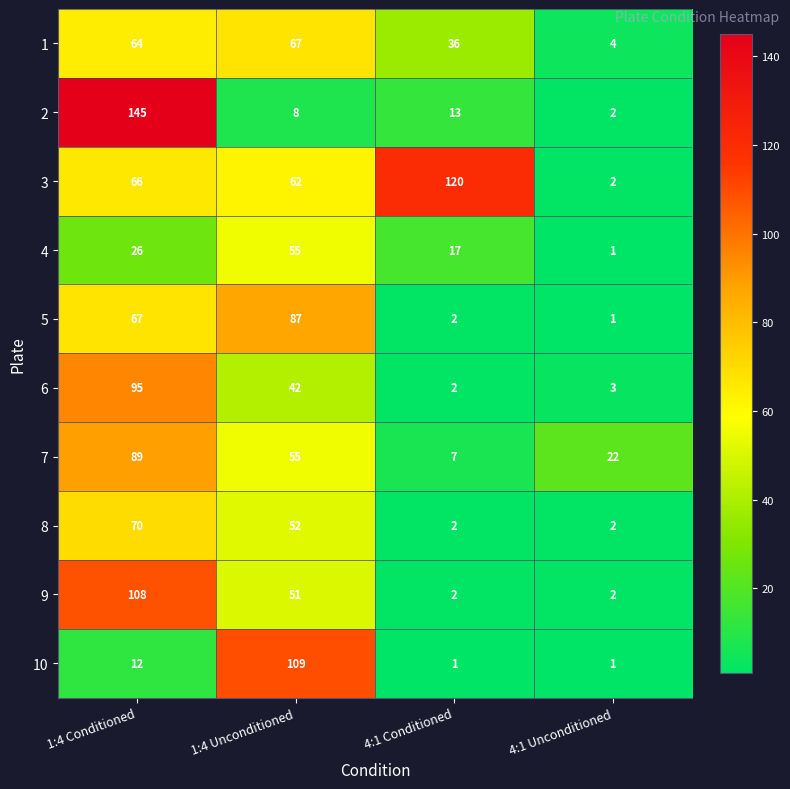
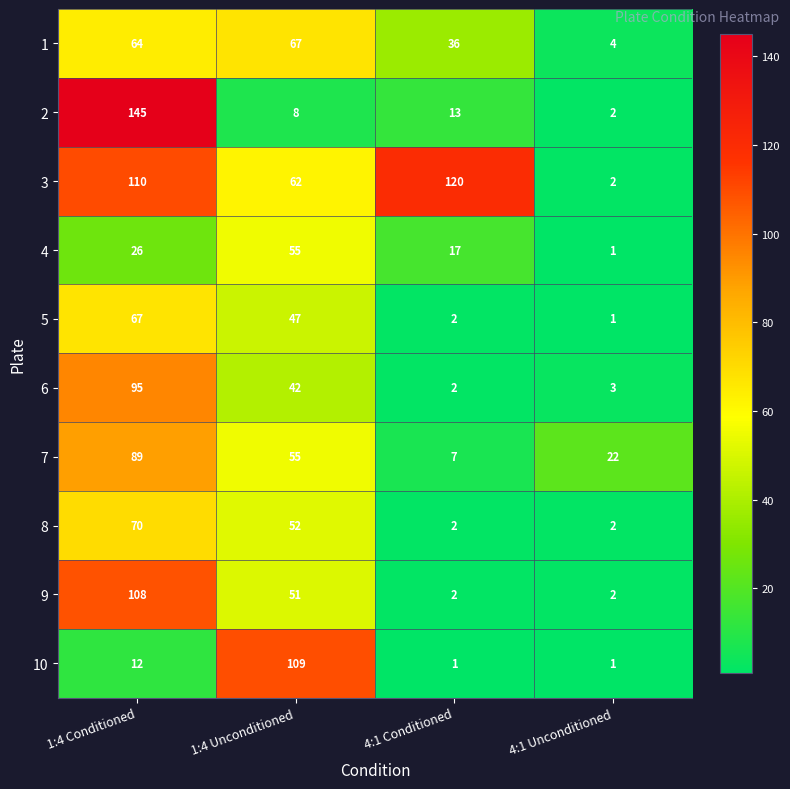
3, 1:4 Conditioned: 66 -> 110
5, 1:4 Unconditioned: 87 -> 47
